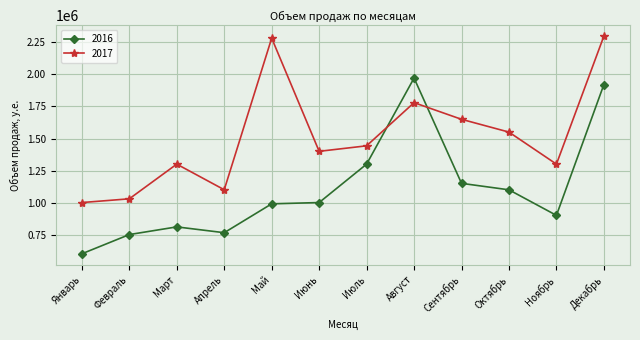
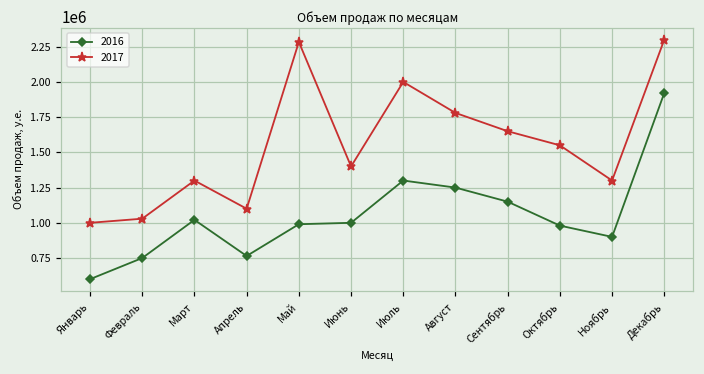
2016, Март: 810000 -> 1020000
2017, Июль: 1440000 -> 2000000
2016, Август: 1970000 -> 1250000
2016, Октябрь: 1100000 -> 980000
